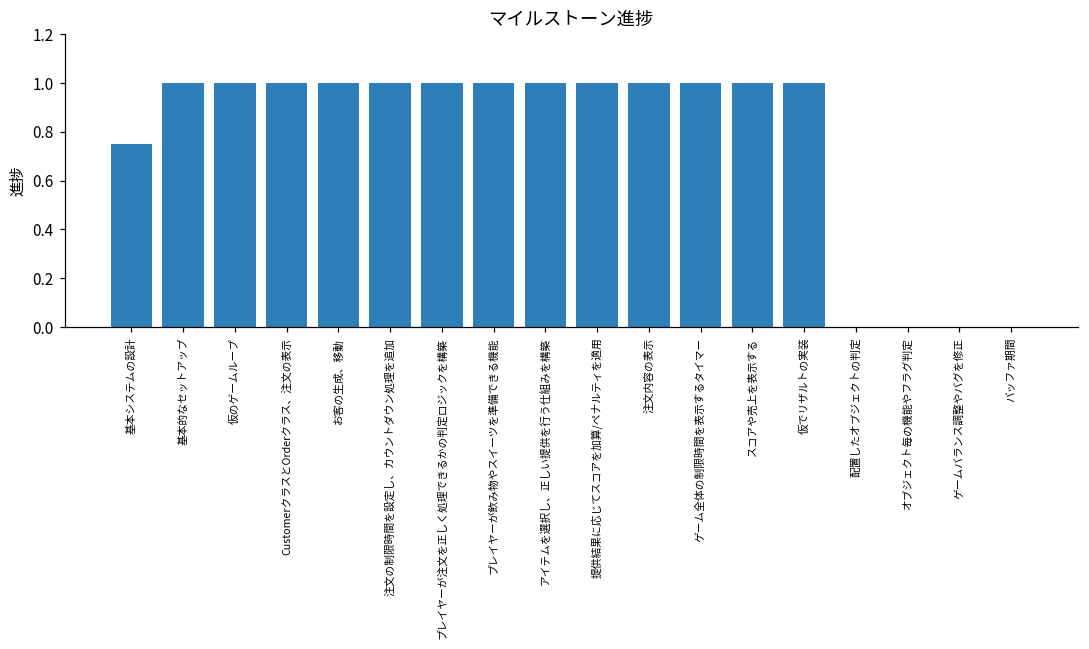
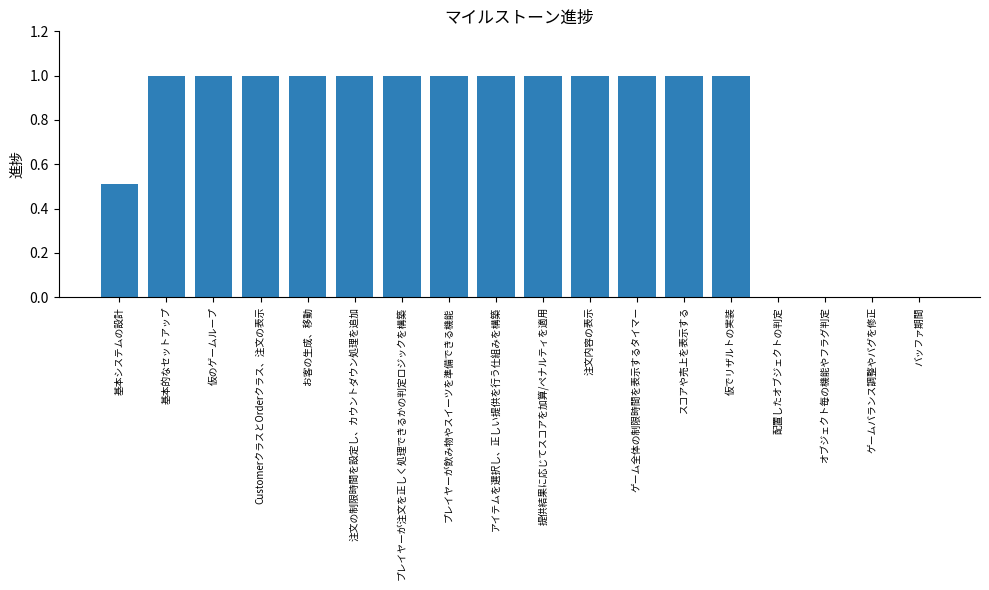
基本システムの設計: 0.75 -> 0.51
